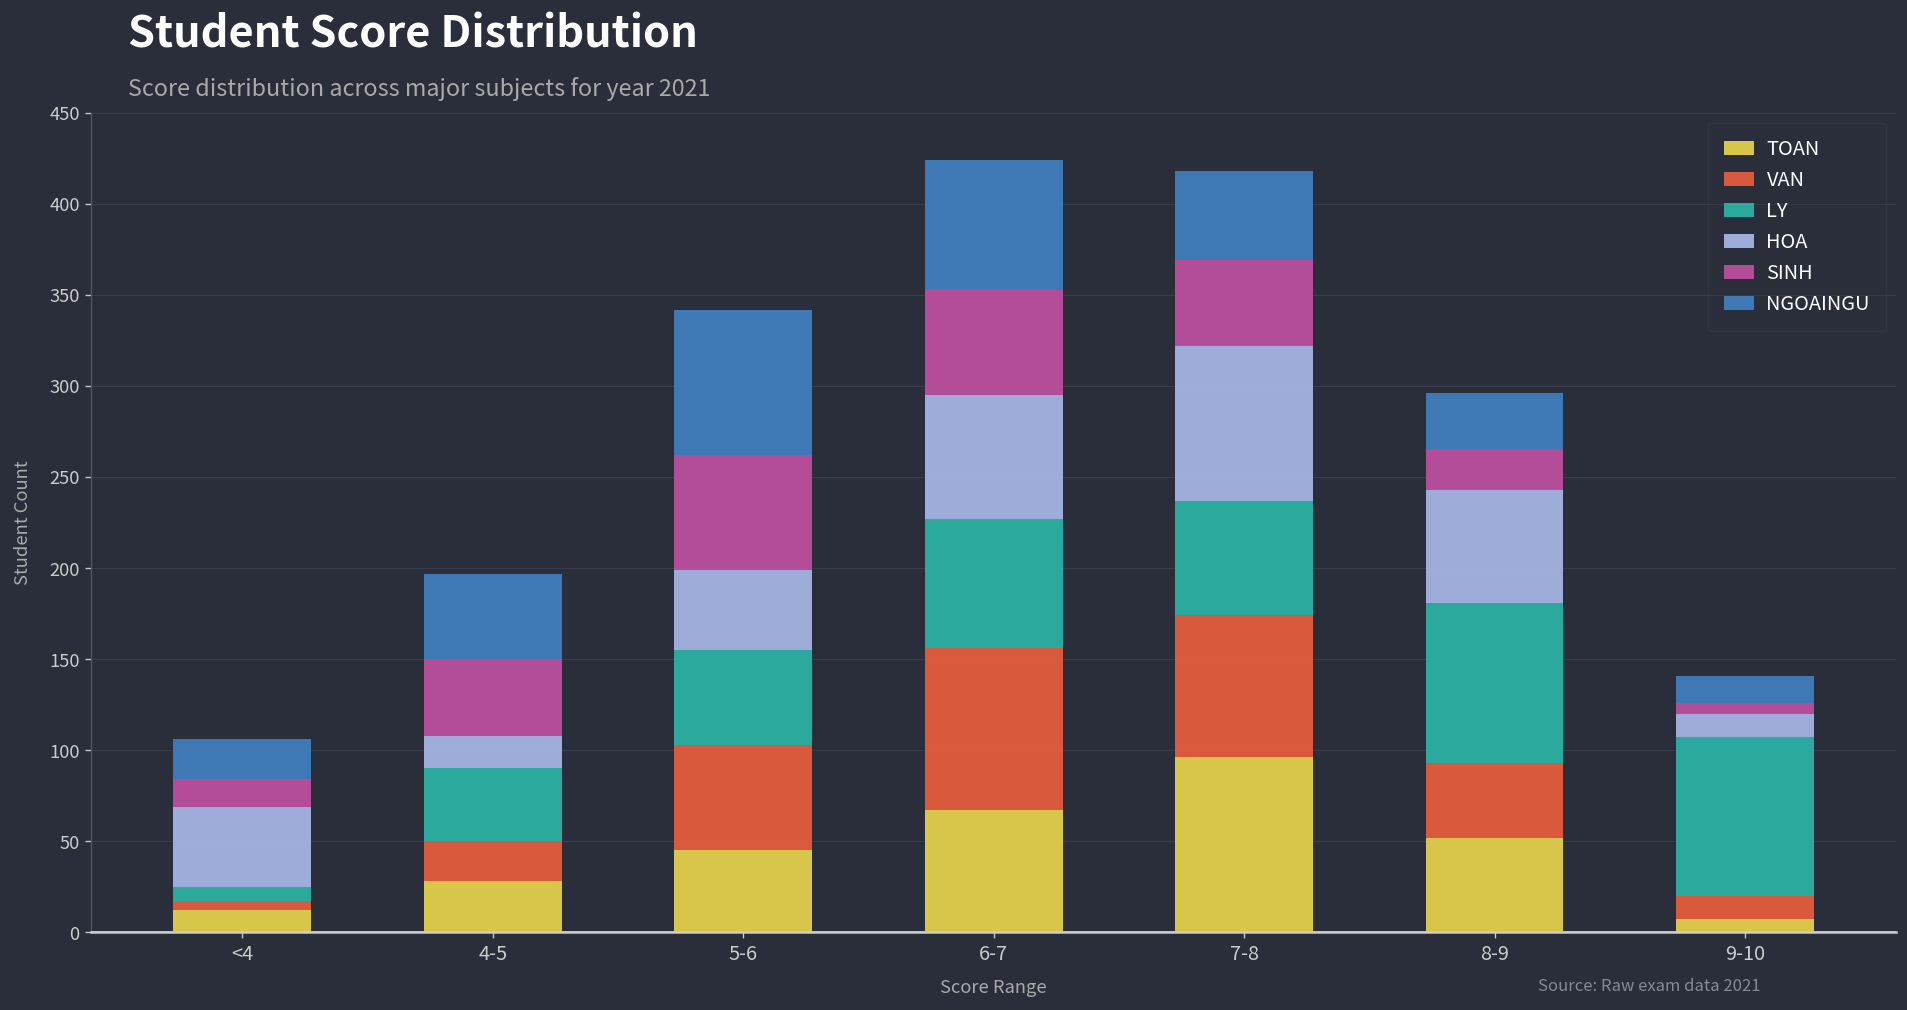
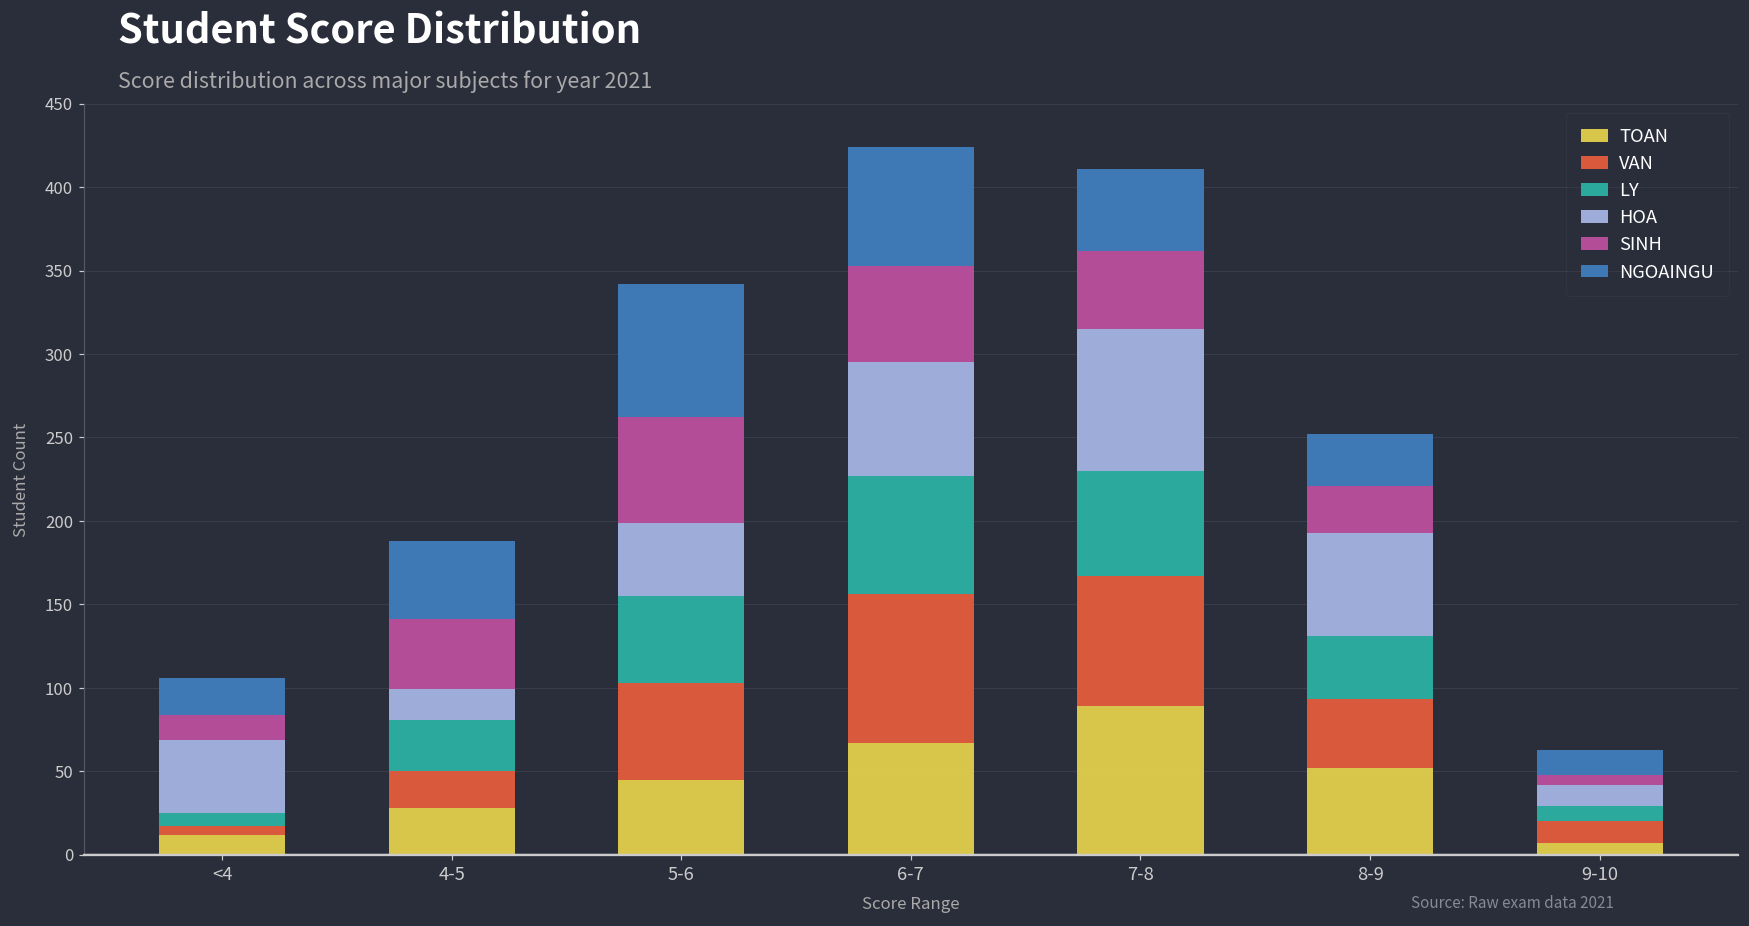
LY, 4-5: 40 -> 31
TOAN, 7-8: 96 -> 89
LY, 8-9: 88 -> 38
SINH, 8-9: 22 -> 28
LY, 9-10: 87 -> 9
